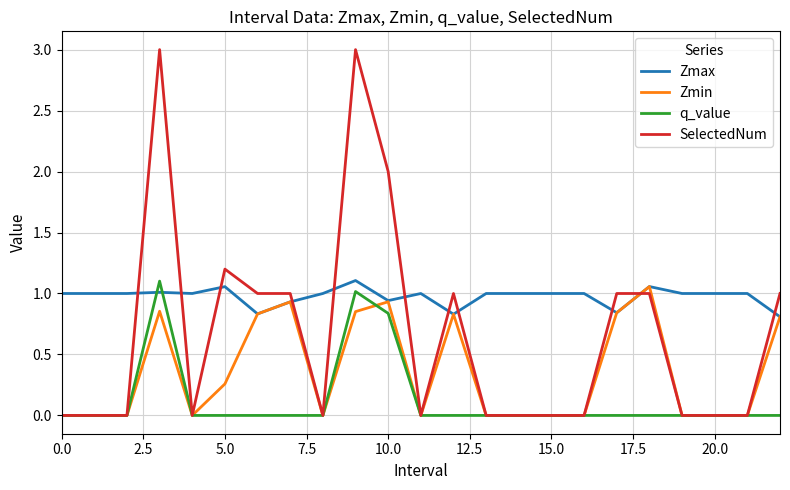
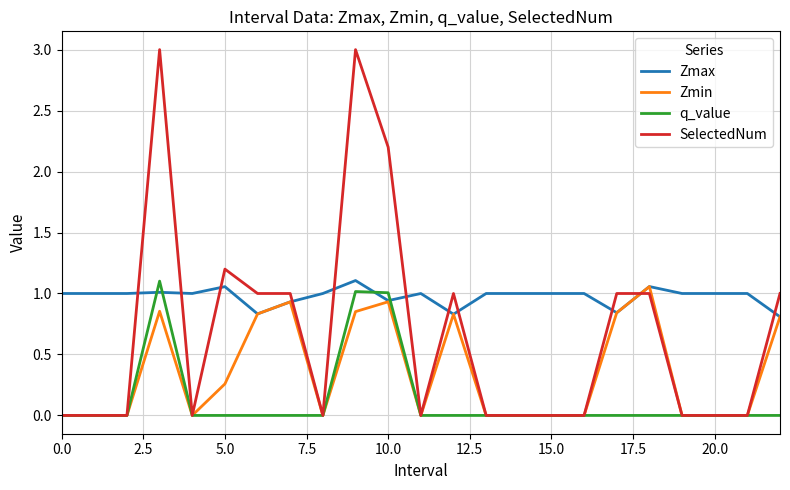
q_value, 10.0: 0.84 -> 1.01
SelectedNum, 10.0: 2.0 -> 2.2
